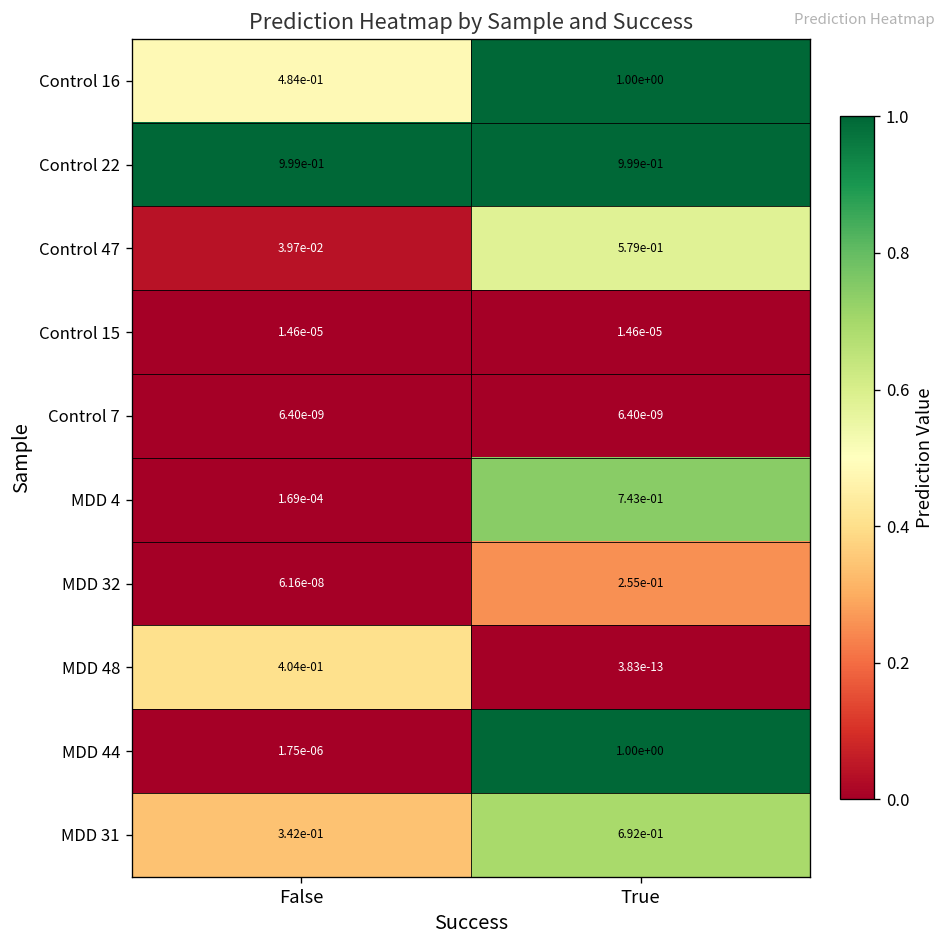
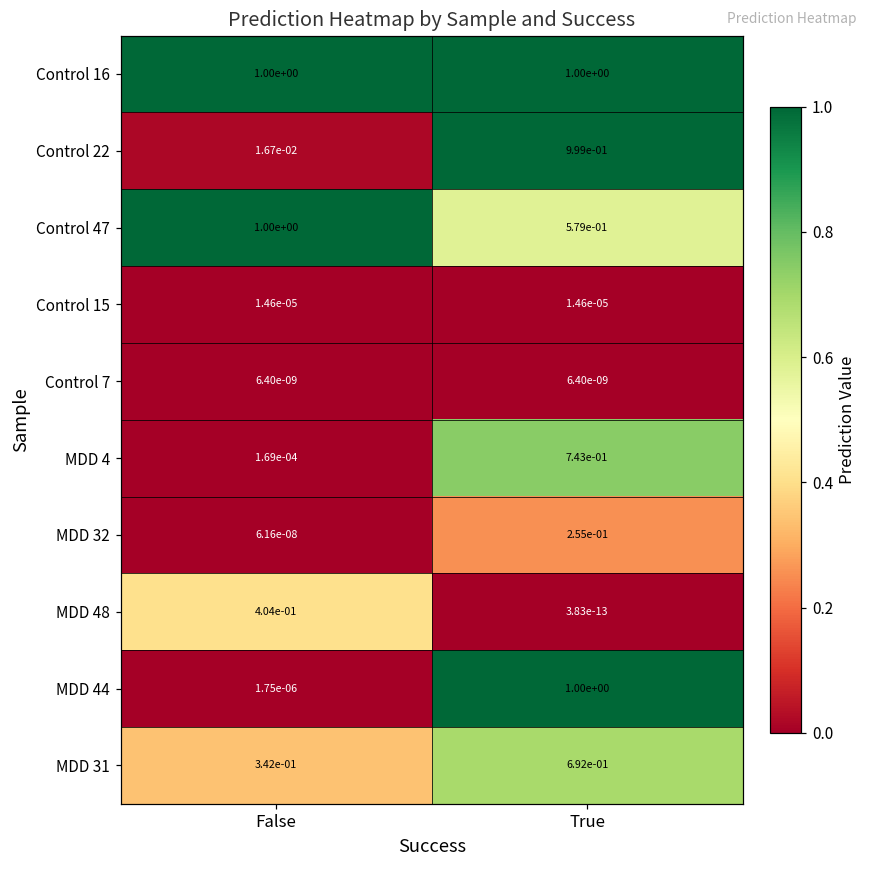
Control 16, False: 4.84e-01 -> 1.00e+00
Control 22, False: 9.99e-01 -> 1.67e-02
Control 47, False: 3.97e-02 -> 1.00e+00
